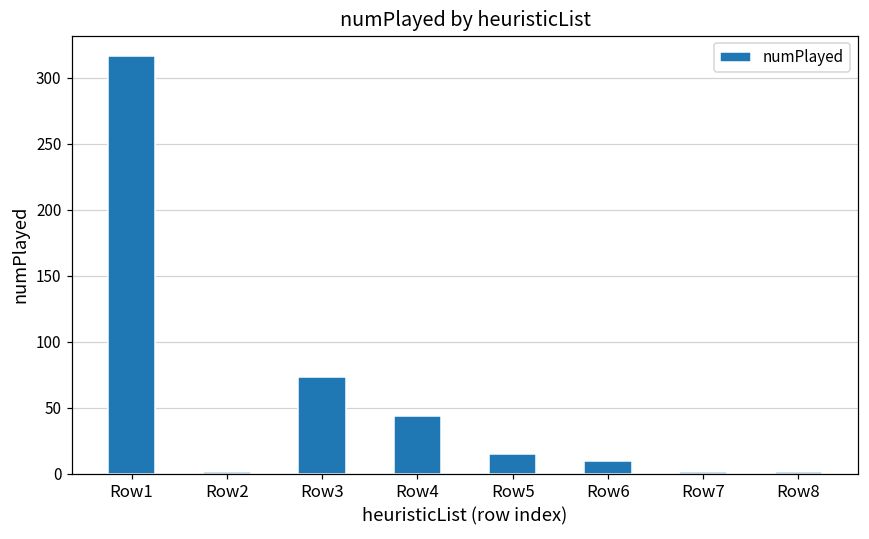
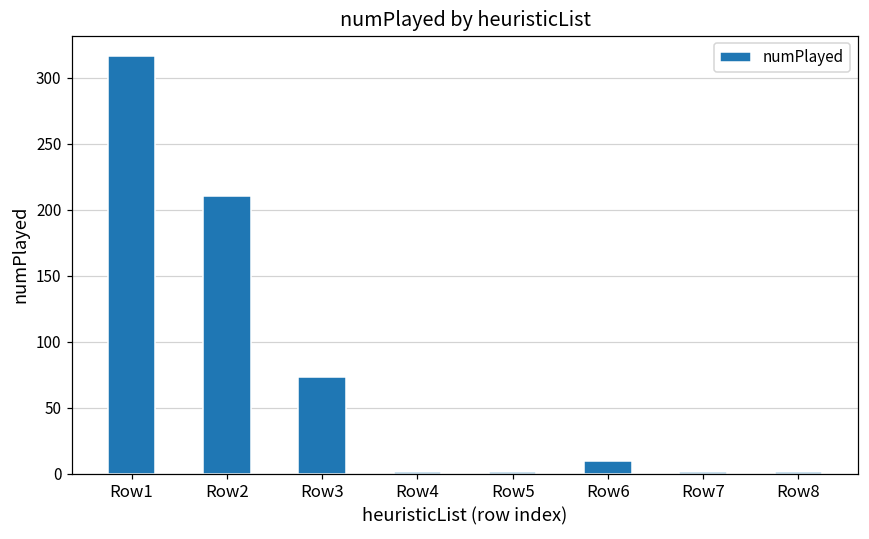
Row2: 1 -> 210
Row4: 44 -> 1
Row5: 15 -> 1
